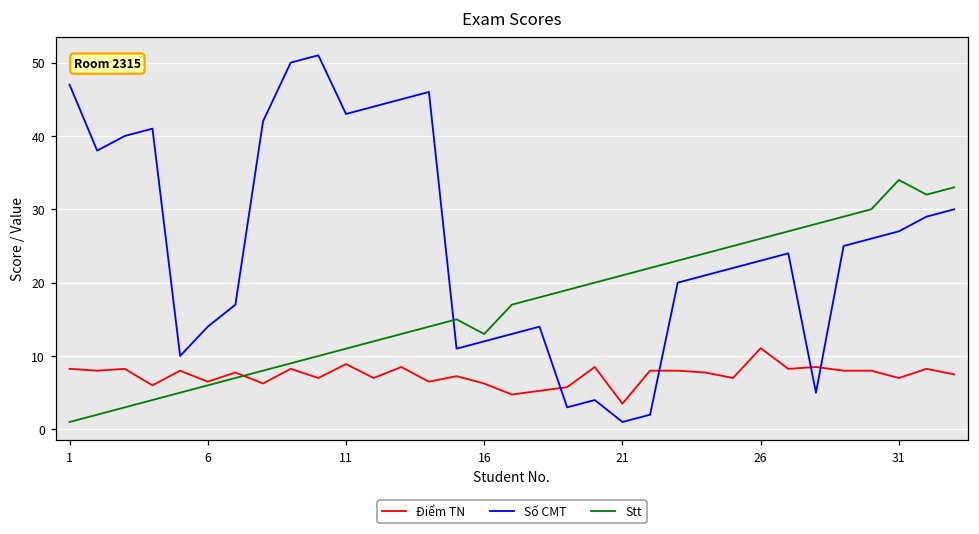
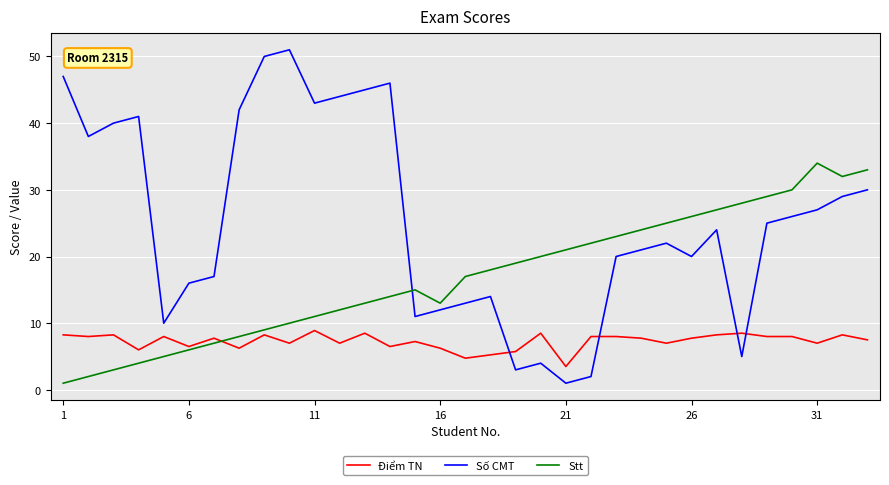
Số CMT, 6: 14 -> 16
Điểm TN, 26: 11 -> 8
Số CMT, 26: 23 -> 20
